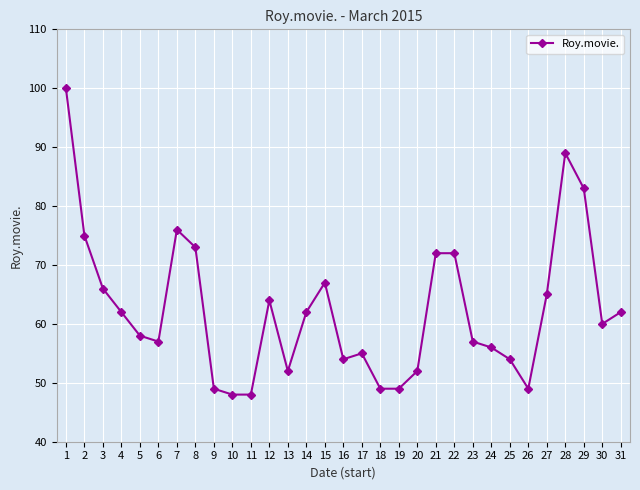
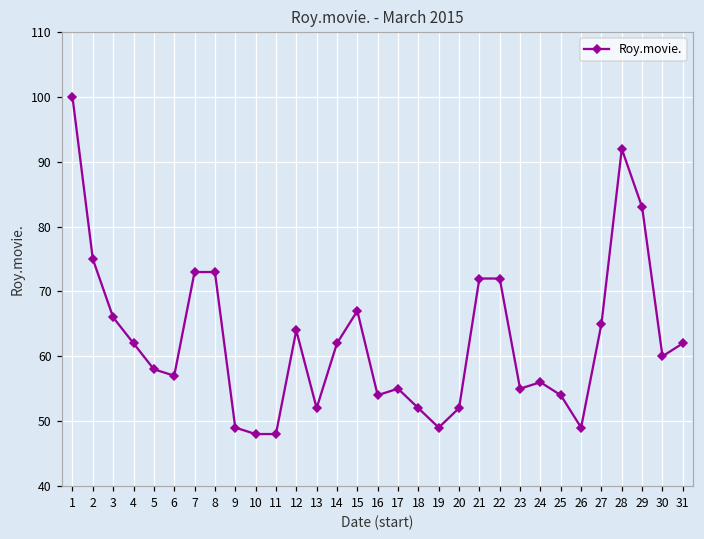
7: 76 -> 73
18: 49 -> 52
23: 57 -> 55
28: 89 -> 92
